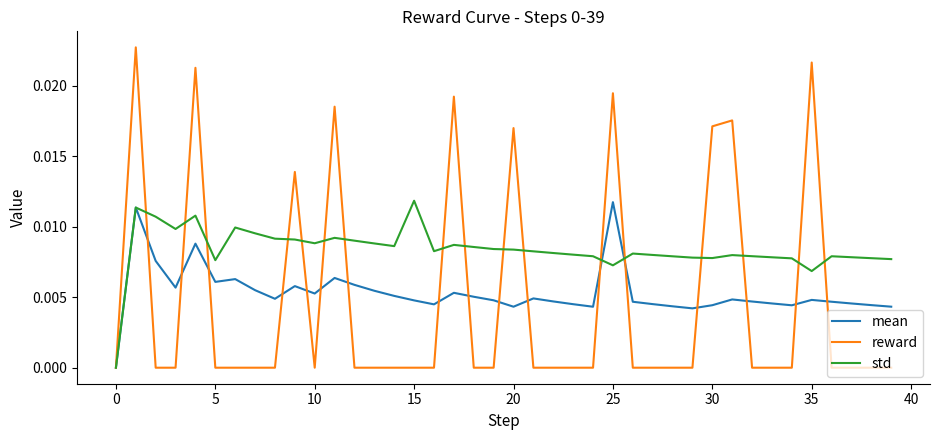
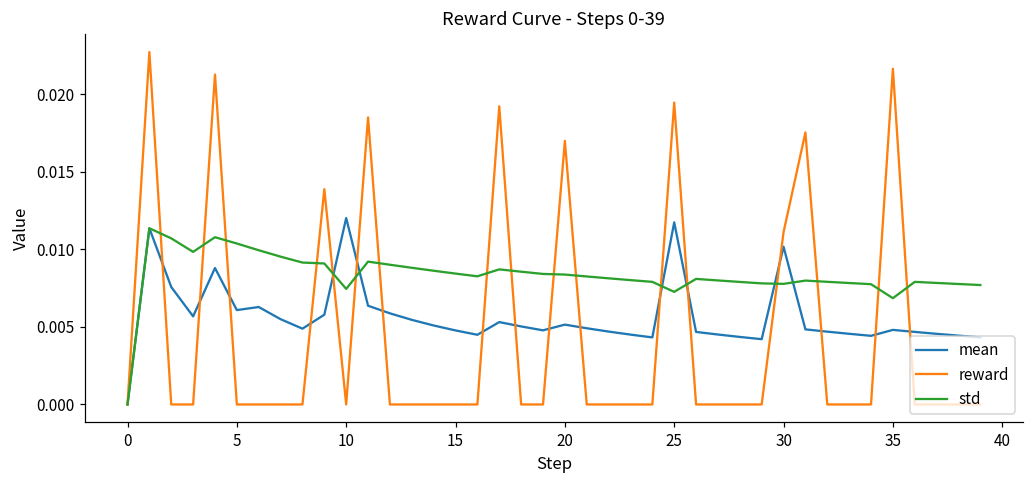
std, 5: 0.0076 -> 0.0104
mean, 10: 0.0053 -> 0.0120
std, 10: 0.0088 -> 0.0075
std, 15: 0.0118 -> 0.0084
mean, 20: 0.0043 -> 0.0051
mean, 30: 0.0044 -> 0.0102
reward, 30: 0.0171 -> 0.0111
